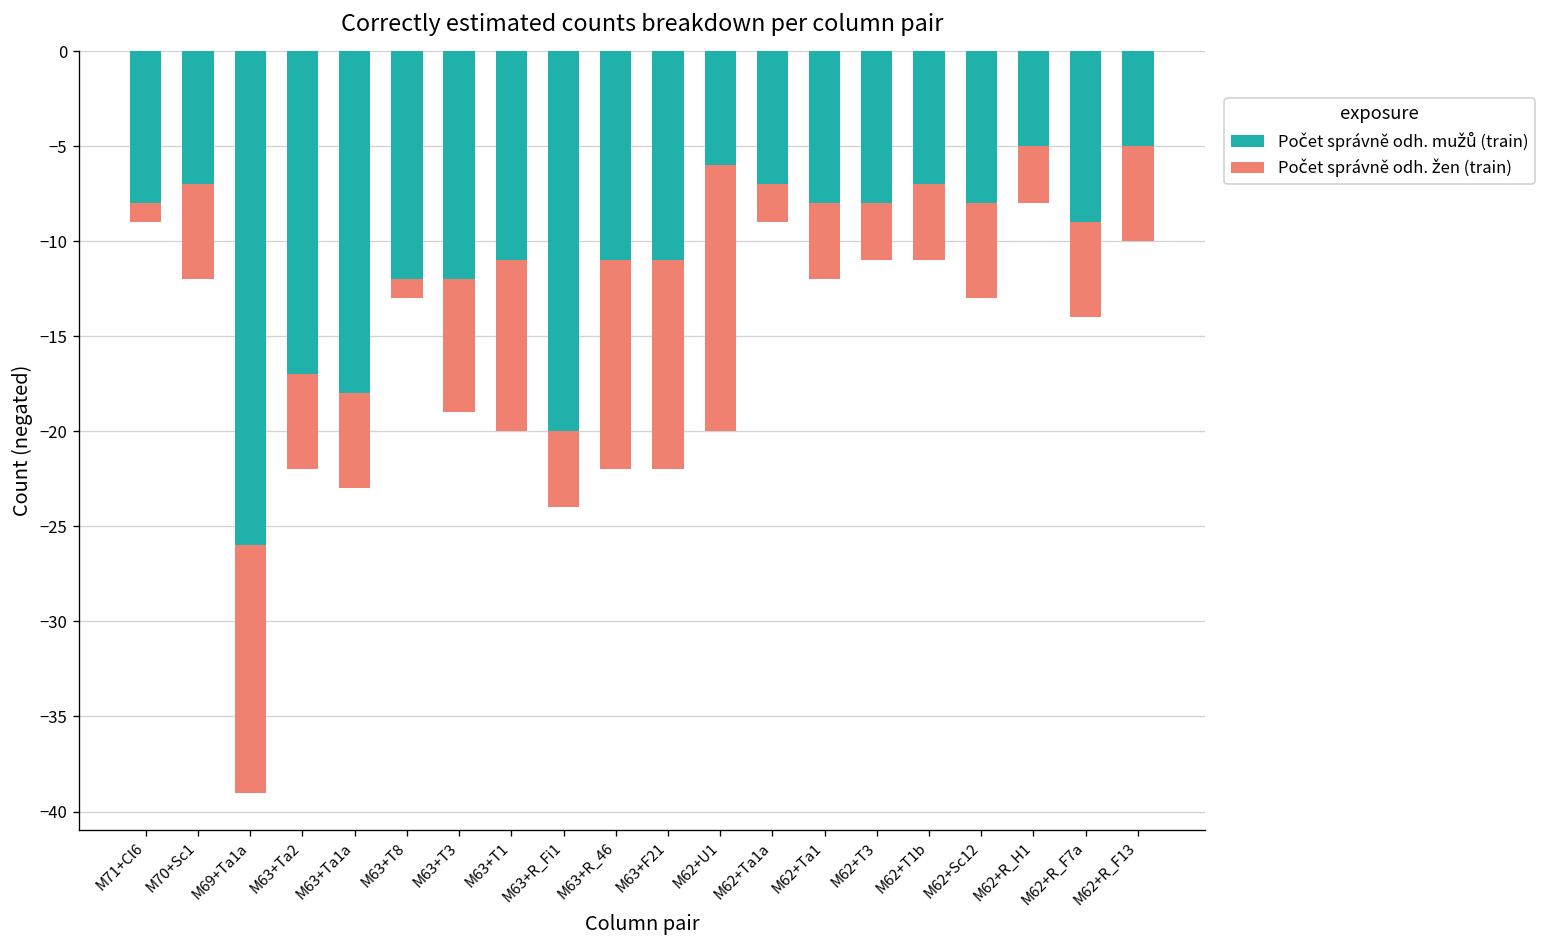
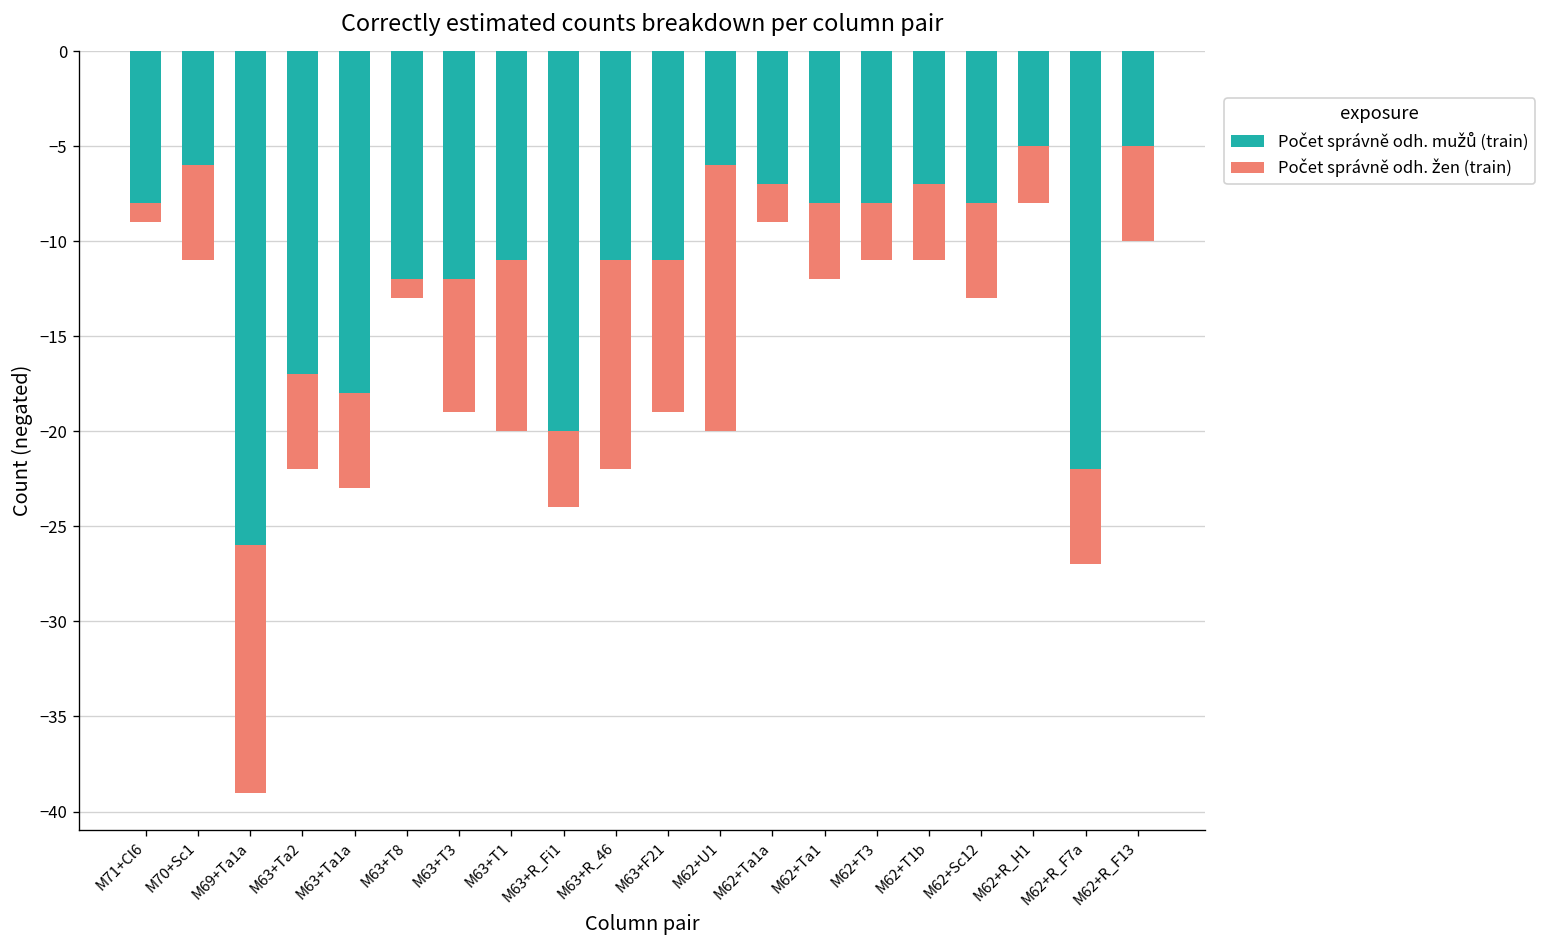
Počet správně odh. mužů (train), M70+Sc1: -7.0 -> -6.0
Počet správně odh. žen (train), M63+F21: -11.0 -> -8.0
Počet správně odh. mužů (train), M62+R_F7a: -9.0 -> -22.0
